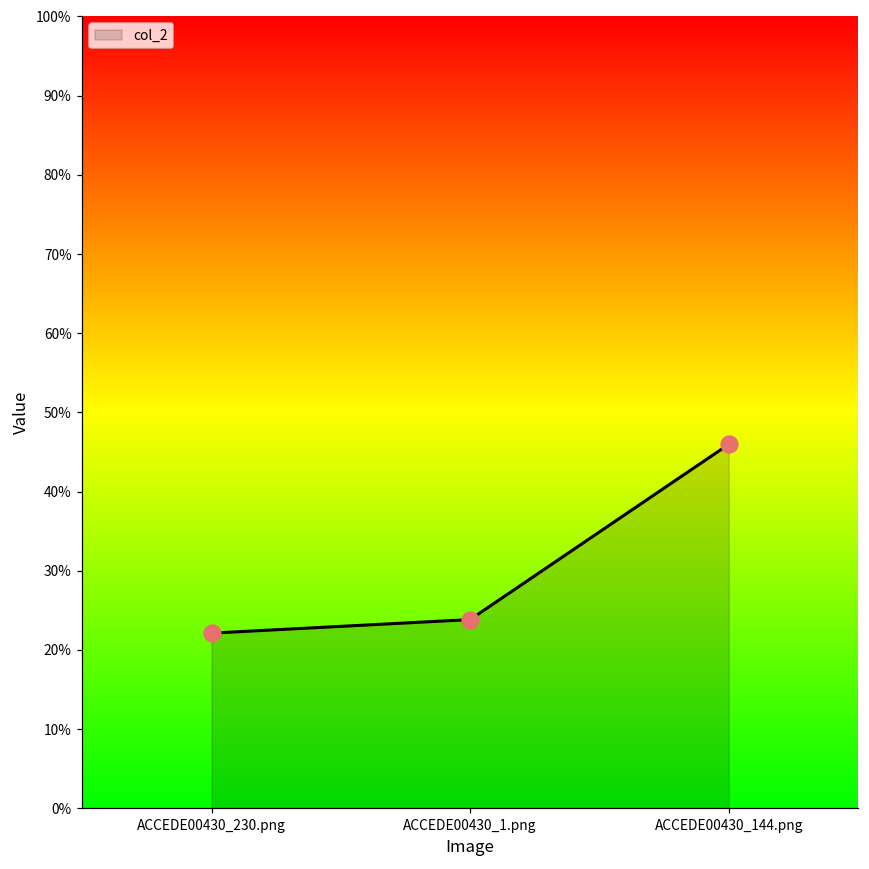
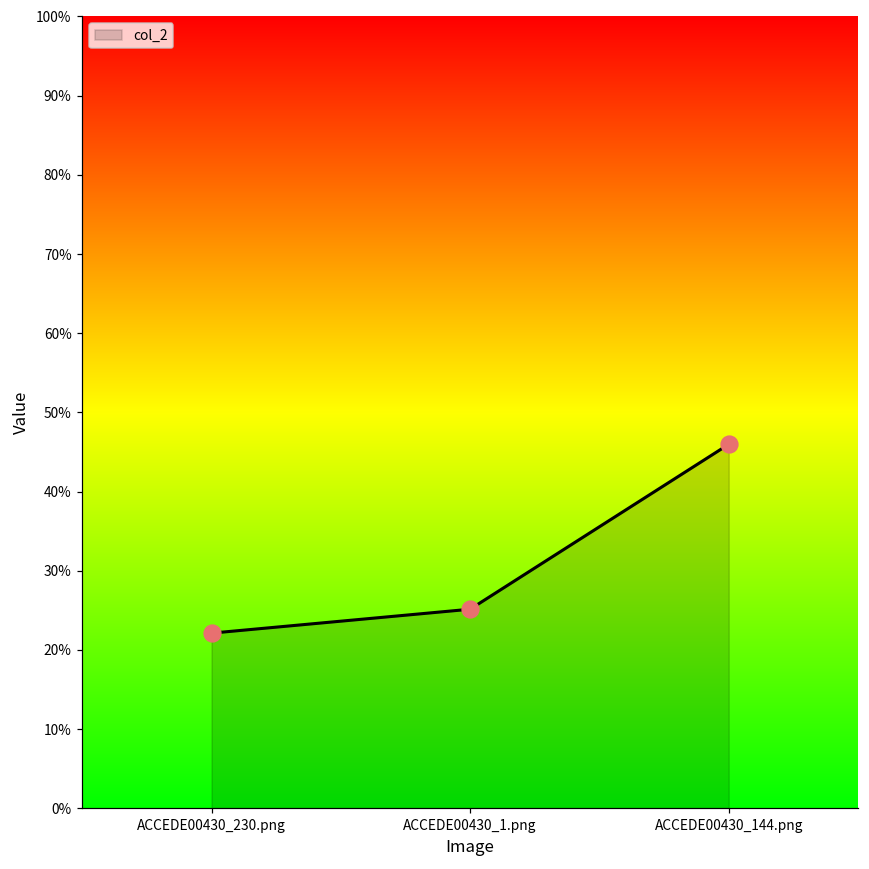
ACCEDE00430_1.png: 24% -> 25%
